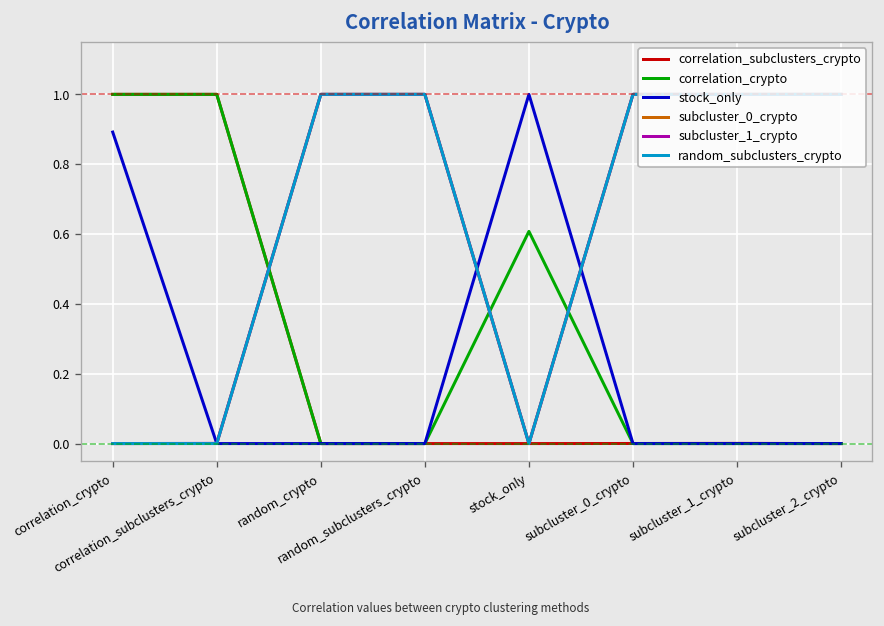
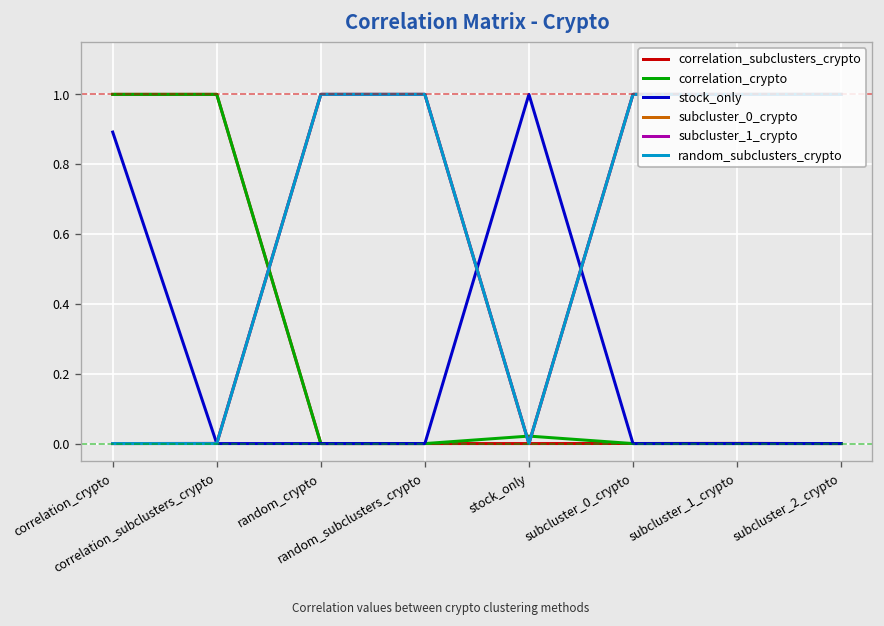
correlation_crypto, stock_only: 0.61 -> 0.02
